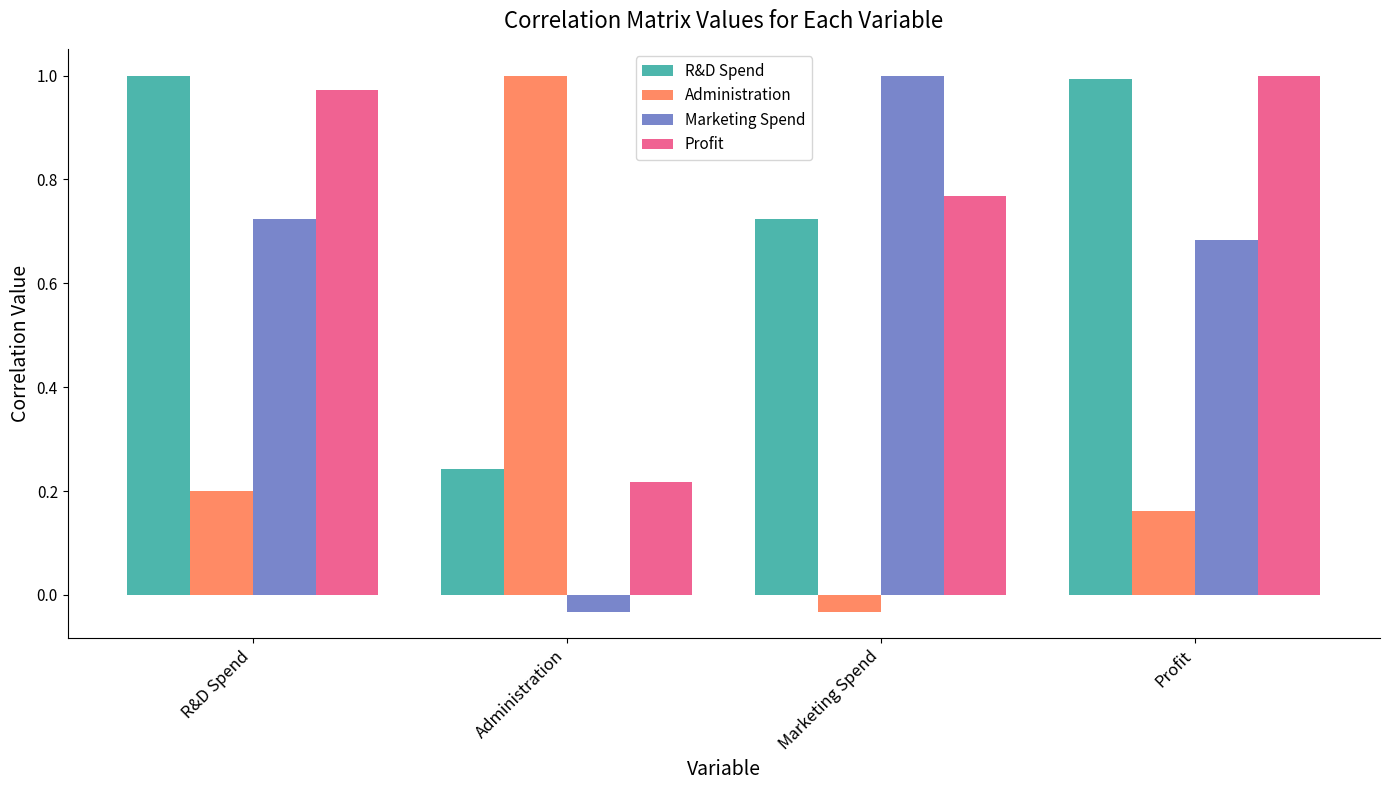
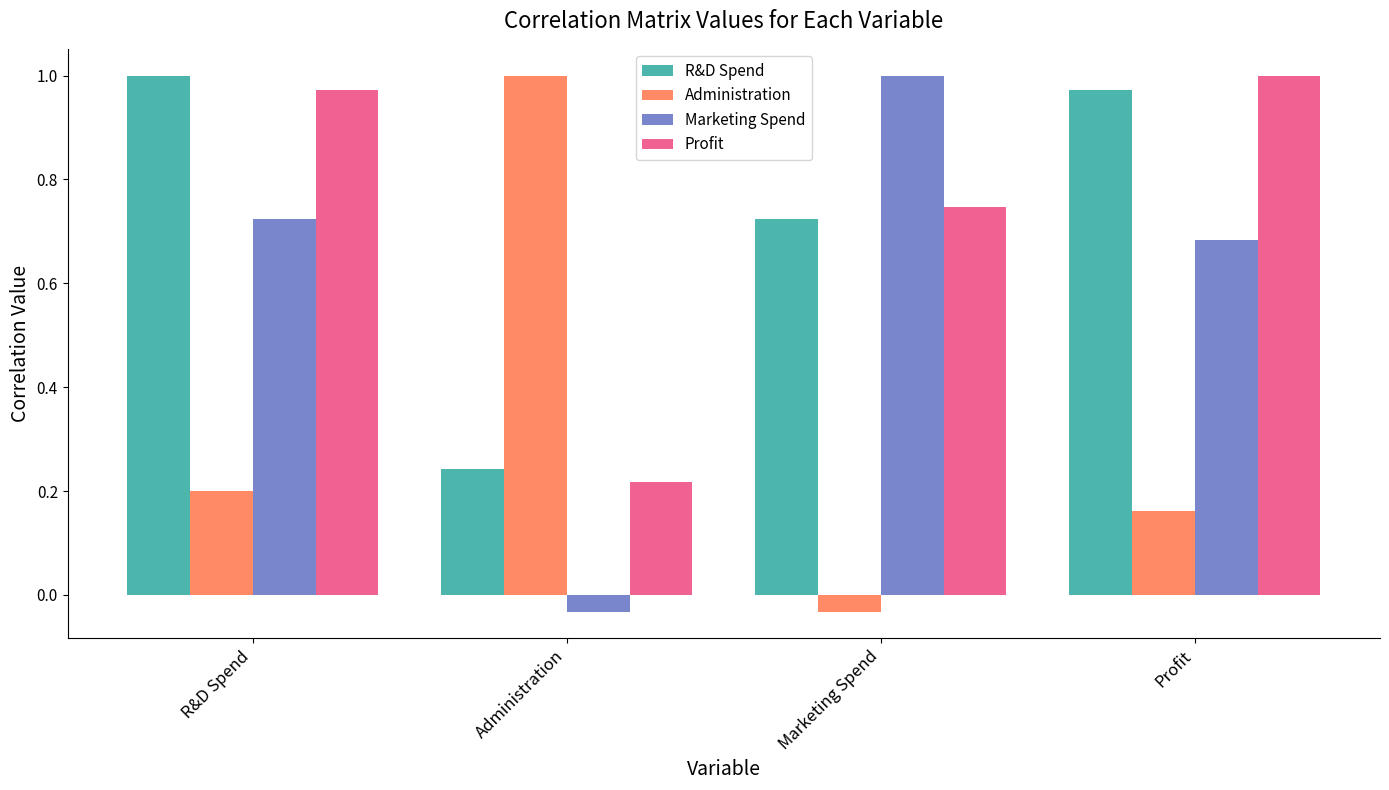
Profit, Marketing Spend: 0.77 -> 0.75
R&D Spend, Profit: 0.99 -> 0.97
